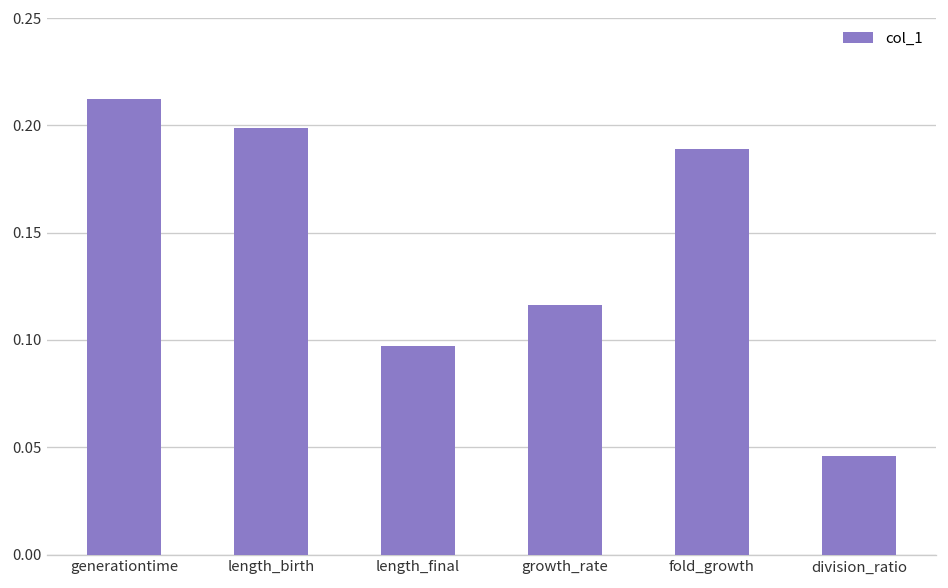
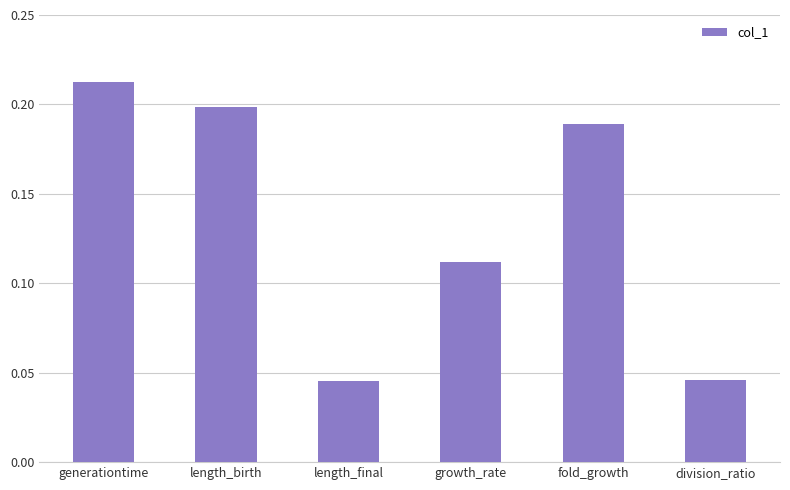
length_final: 0.097 -> 0.045
growth_rate: 0.116 -> 0.112
